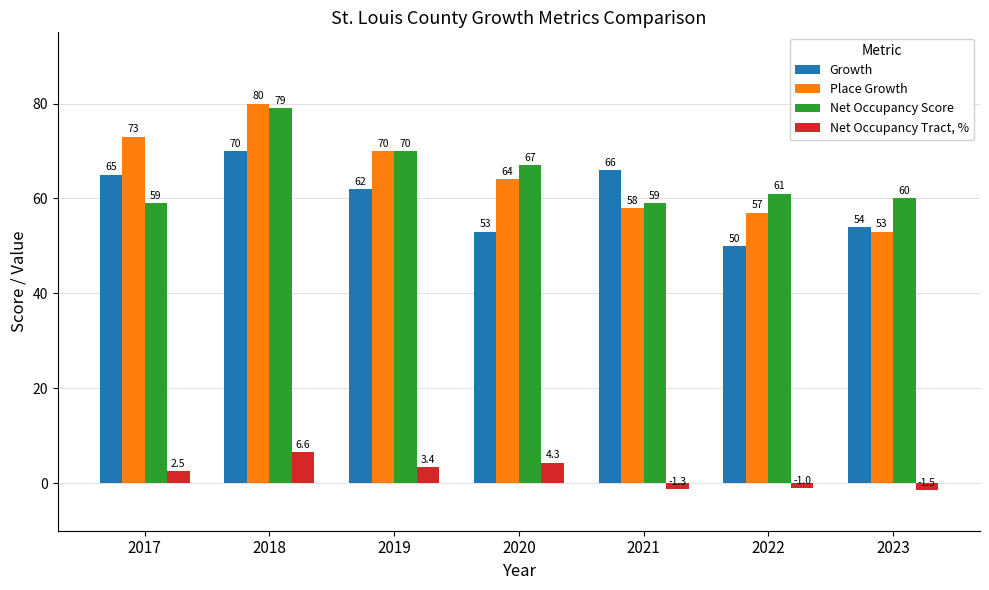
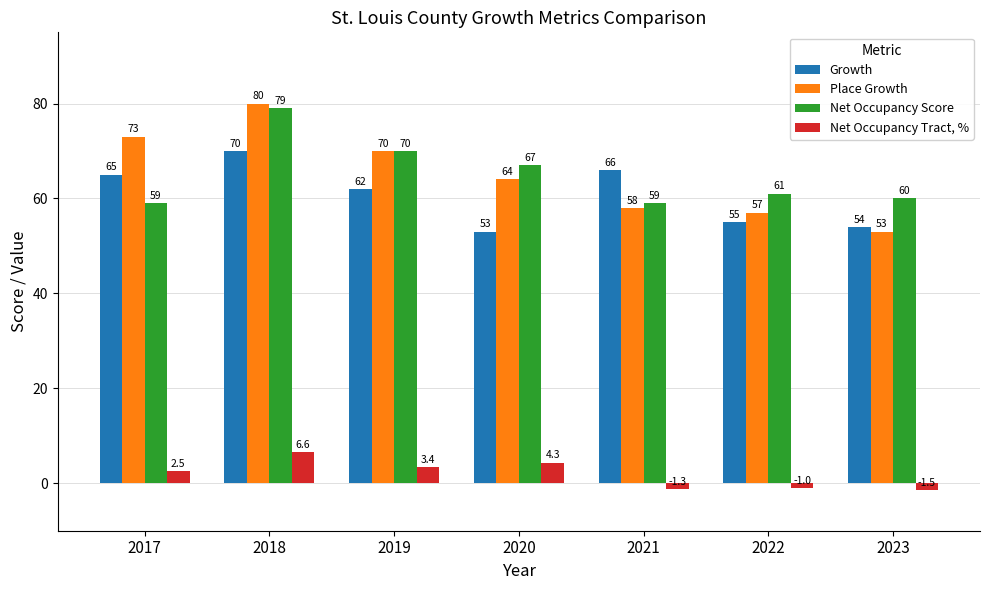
Growth, 2022: 50 -> 55
